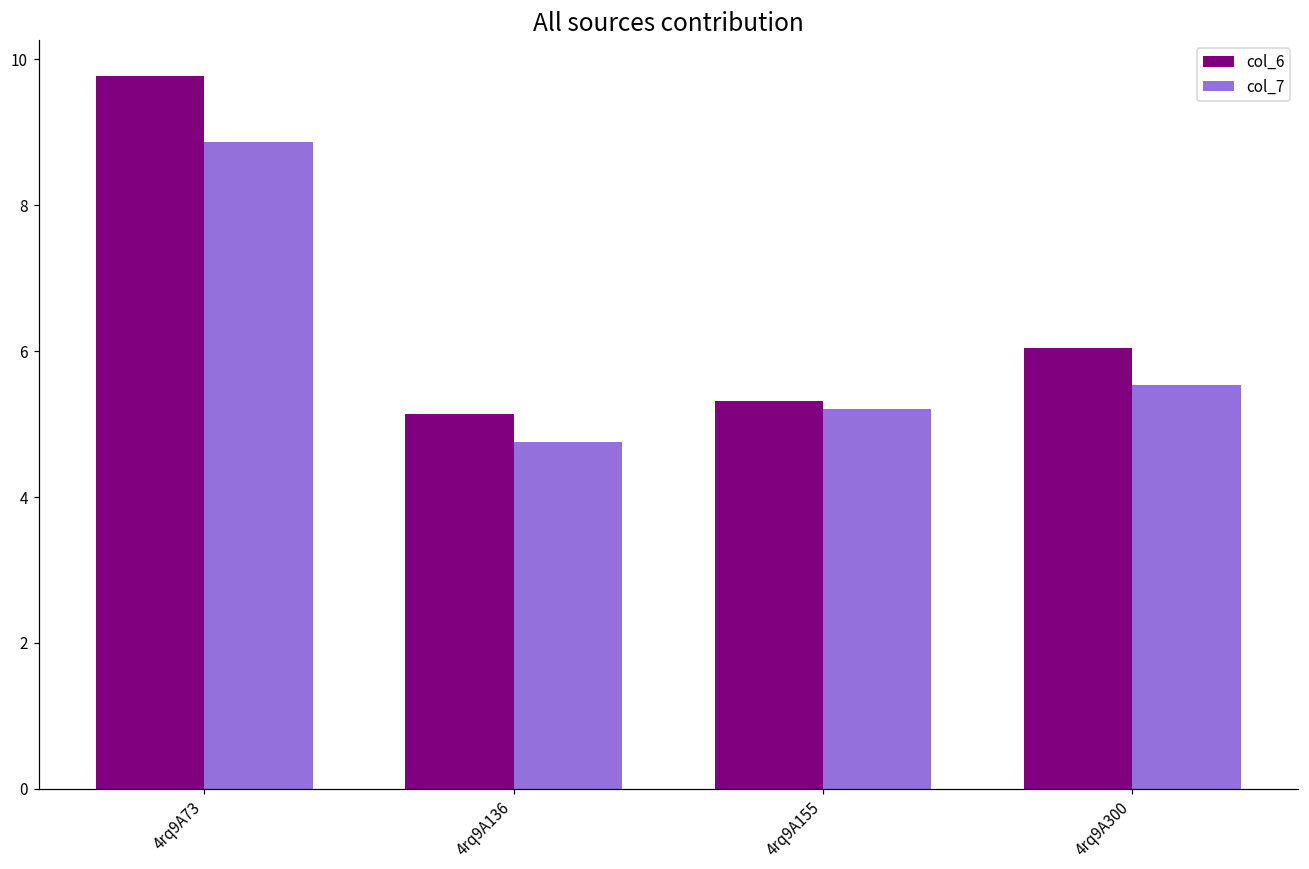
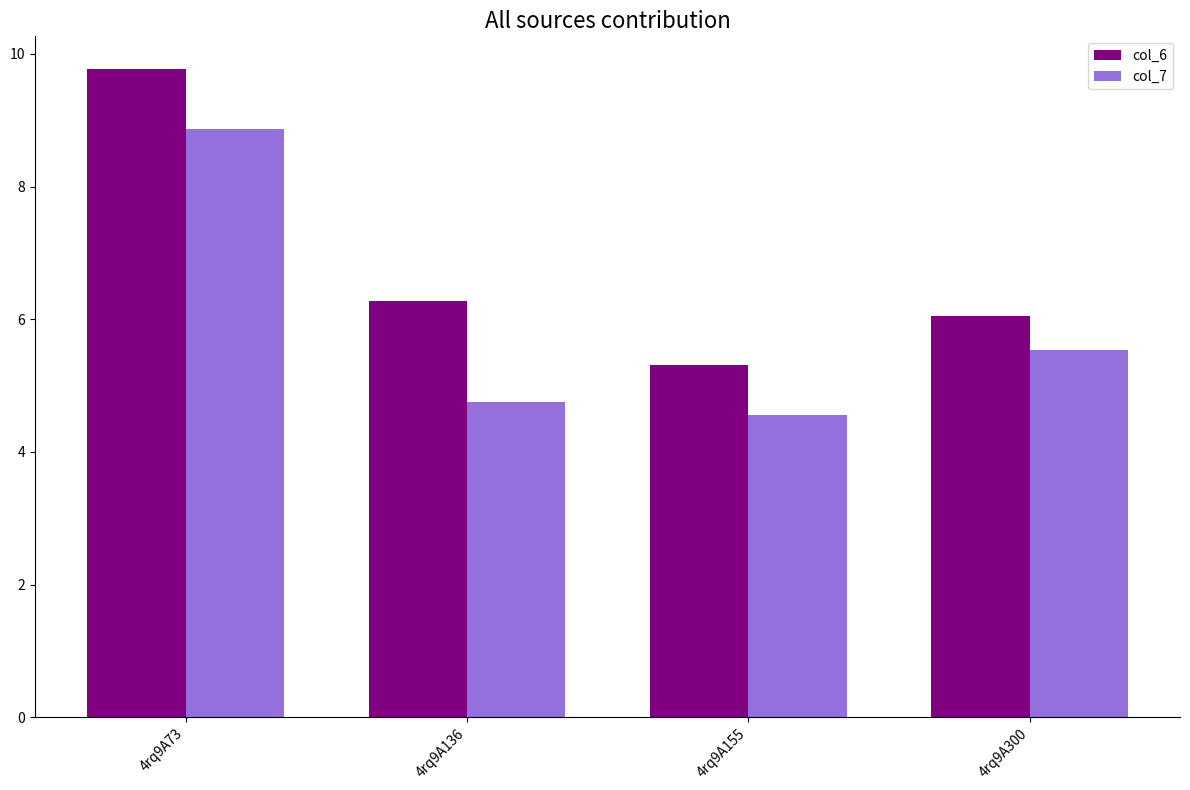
col_6, 4rq9A136: 5.1 -> 6.3
col_7, 4rq9A155: 5.2 -> 4.6
